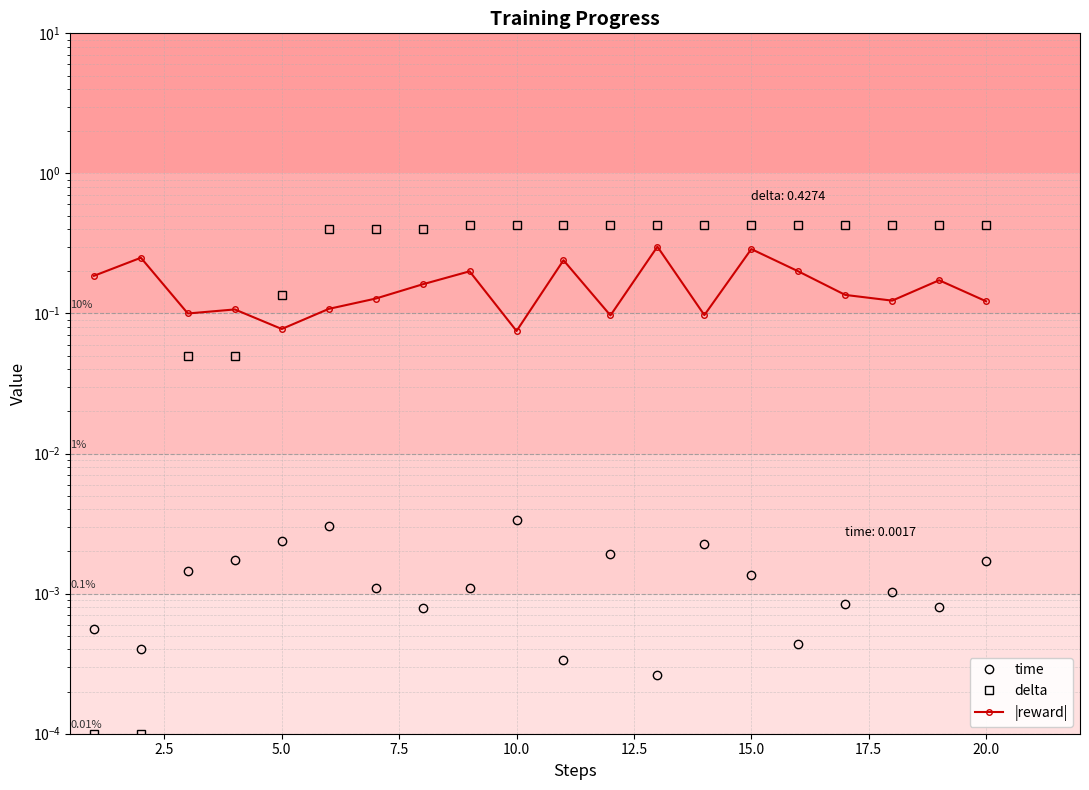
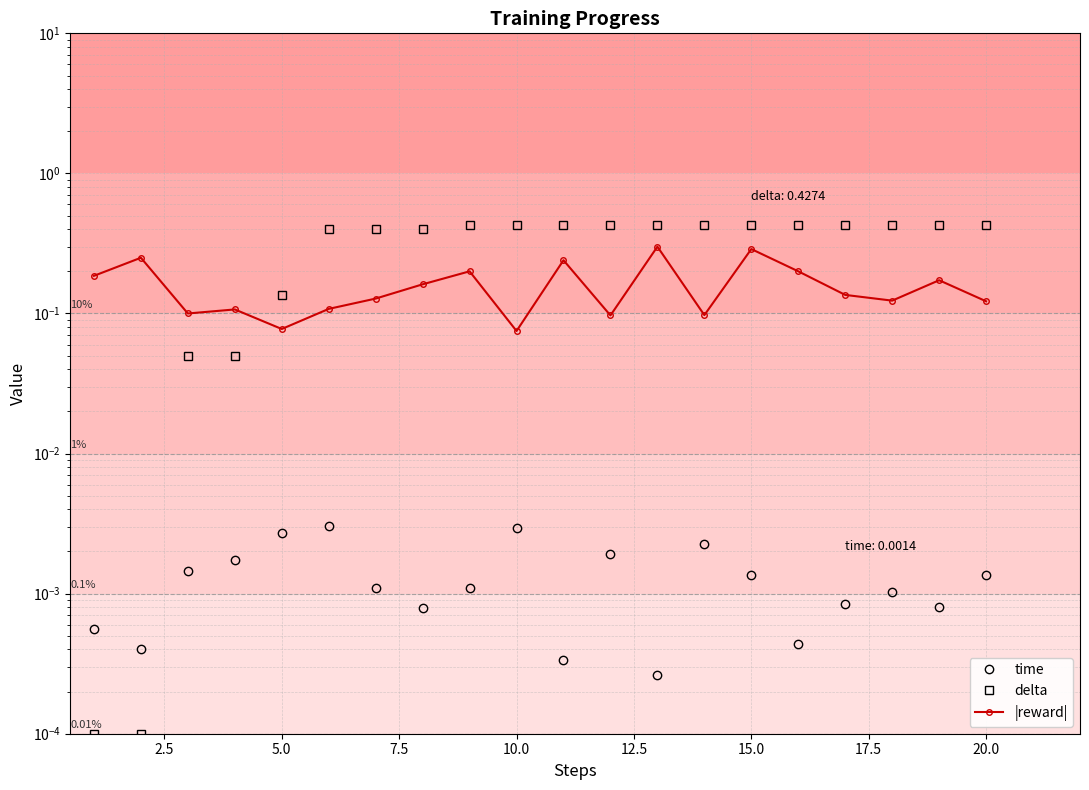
time, 5.0: 0.0024 -> 0.0027
time, 10.0: 0.0034 -> 0.0029
time, 20.0: 0.0017 -> 0.0014
